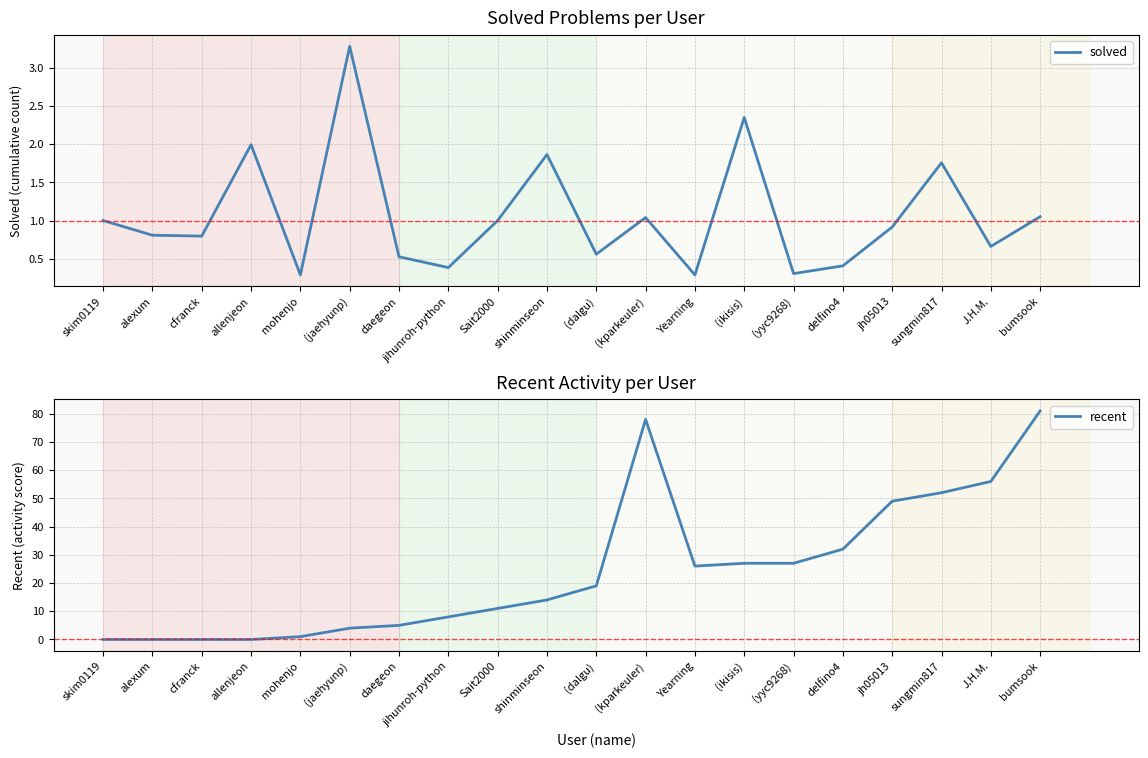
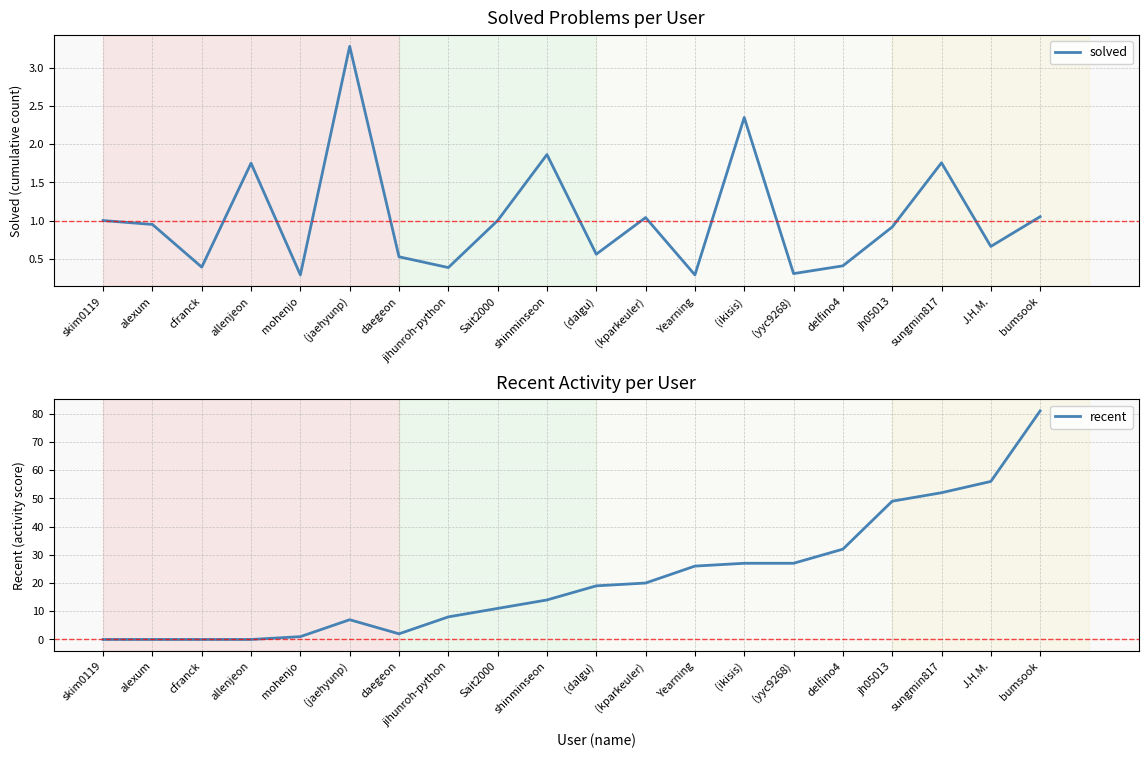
Solved Problems per User, alexum: 0.8 -> 0.9
Solved Problems per User, cfranck: 0.8 -> 0.4
Solved Problems per User, allenjeon: 2.0 -> 1.8
Recent Activity per User, (jaehyunp): 4 -> 7
Recent Activity per User, daegeon: 5 -> 2
Recent Activity per User, (kparkeuler): 78 -> 20
